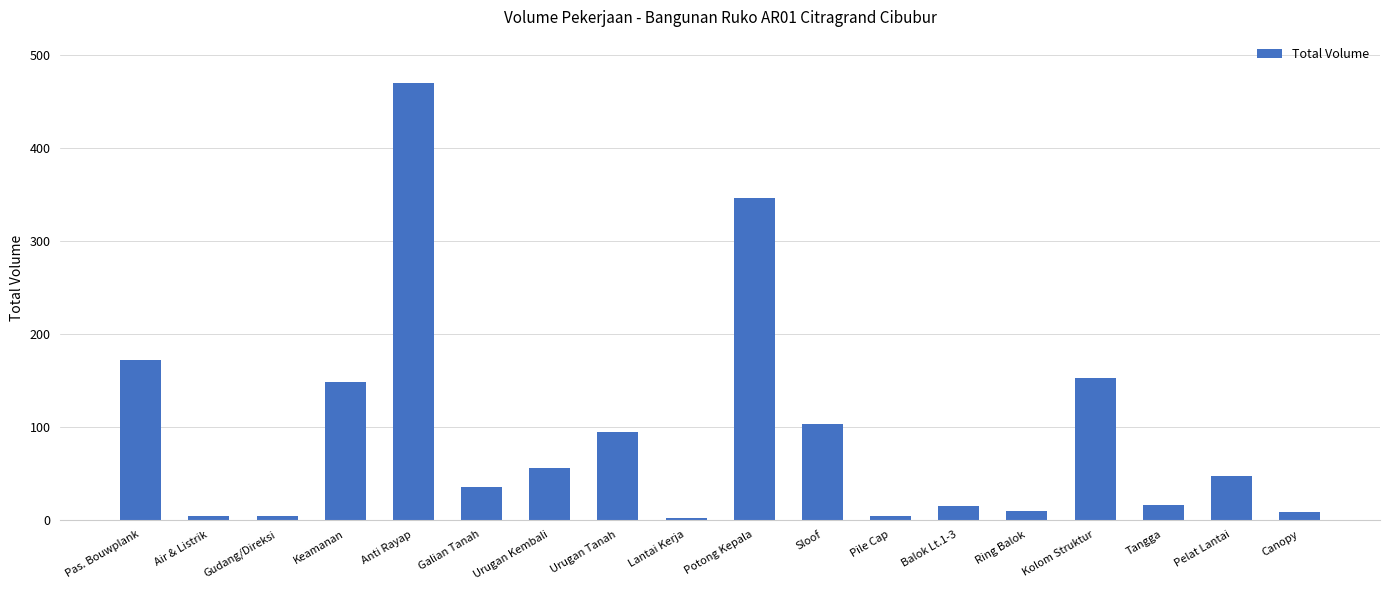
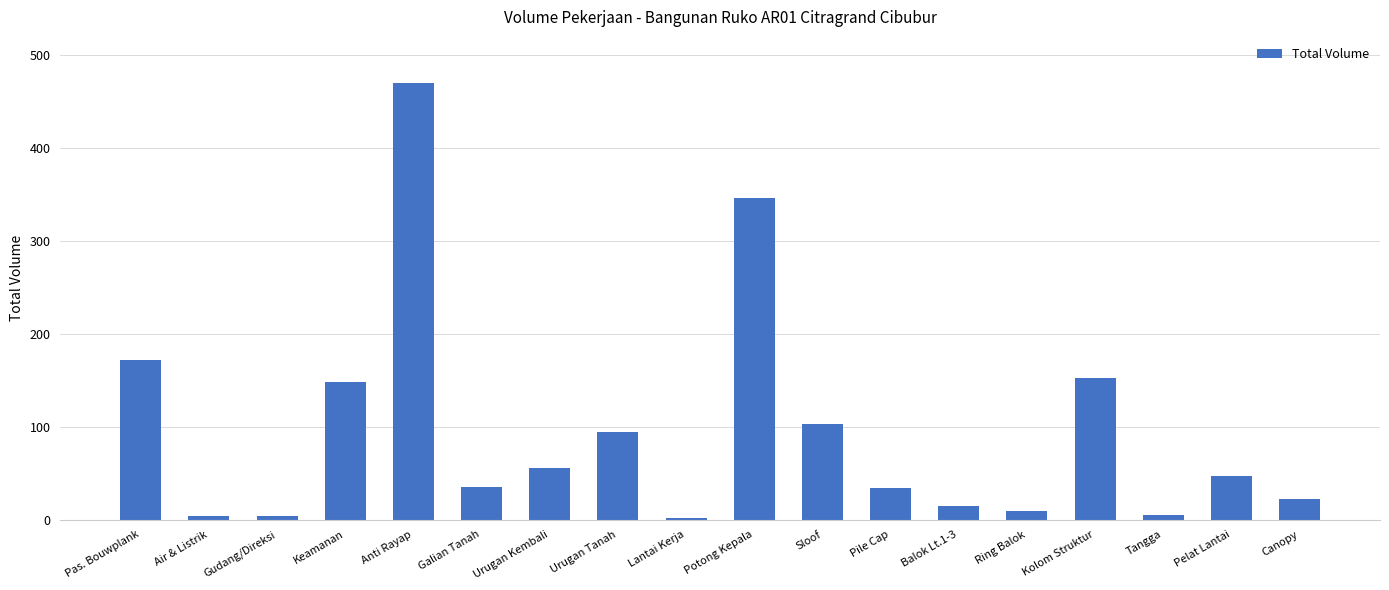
Pile Cap: 0 -> 30
Tangga: 20 -> 0
Canopy: 10 -> 20
